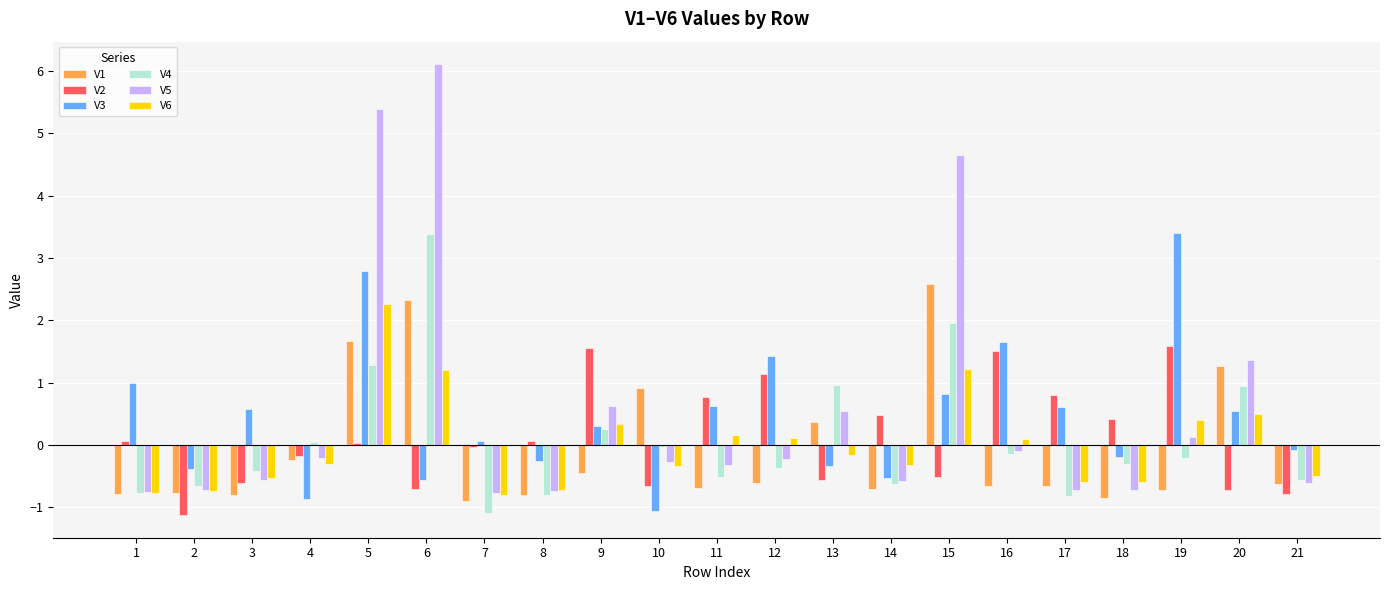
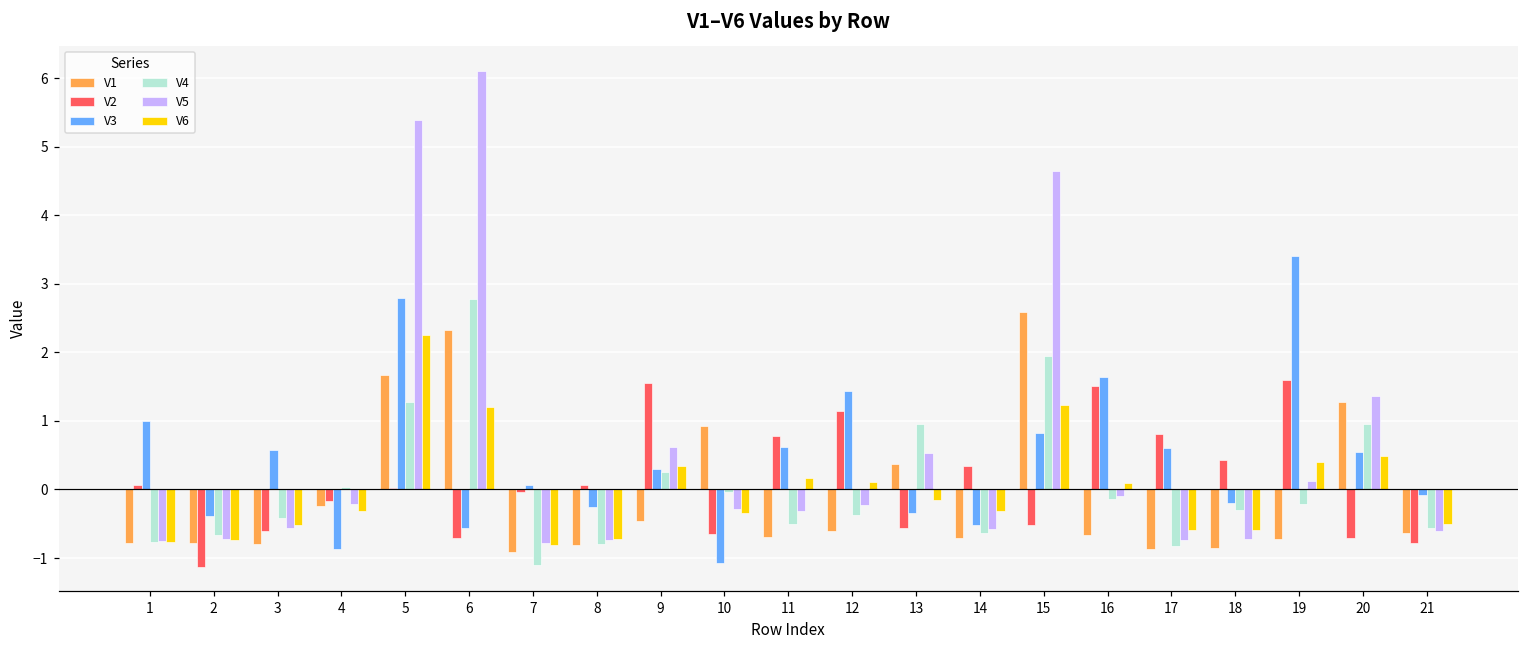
V4, 6: 3.4 -> 2.8
V2, 14: 0.5 -> 0.3
V1, 17: -0.7 -> -0.9
